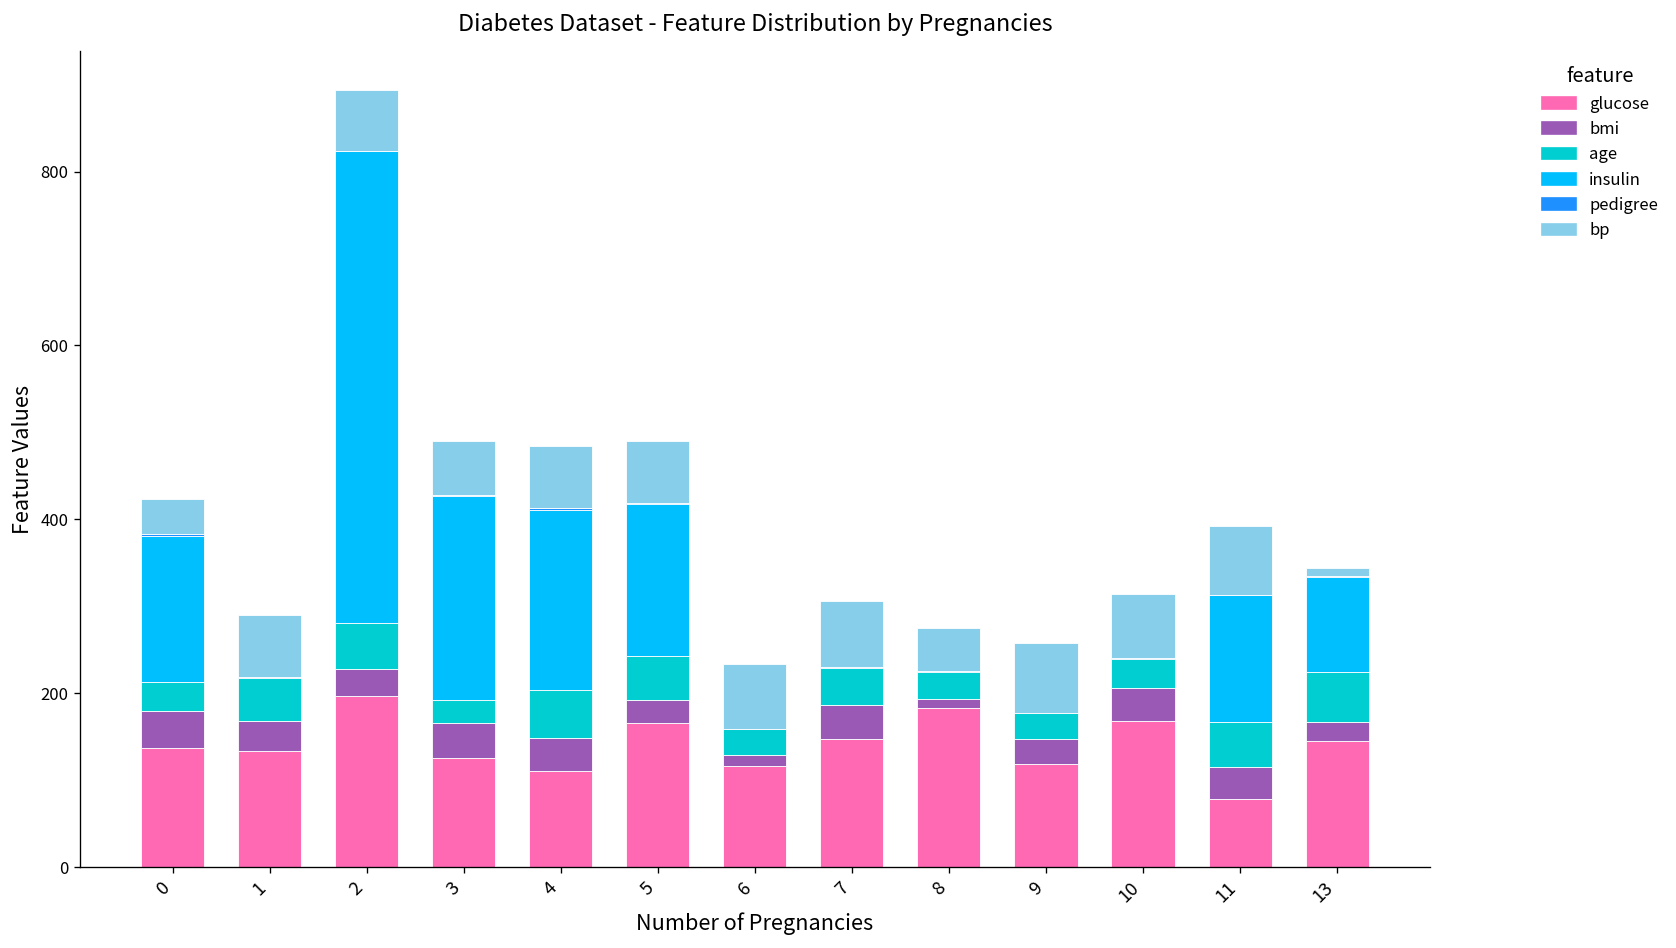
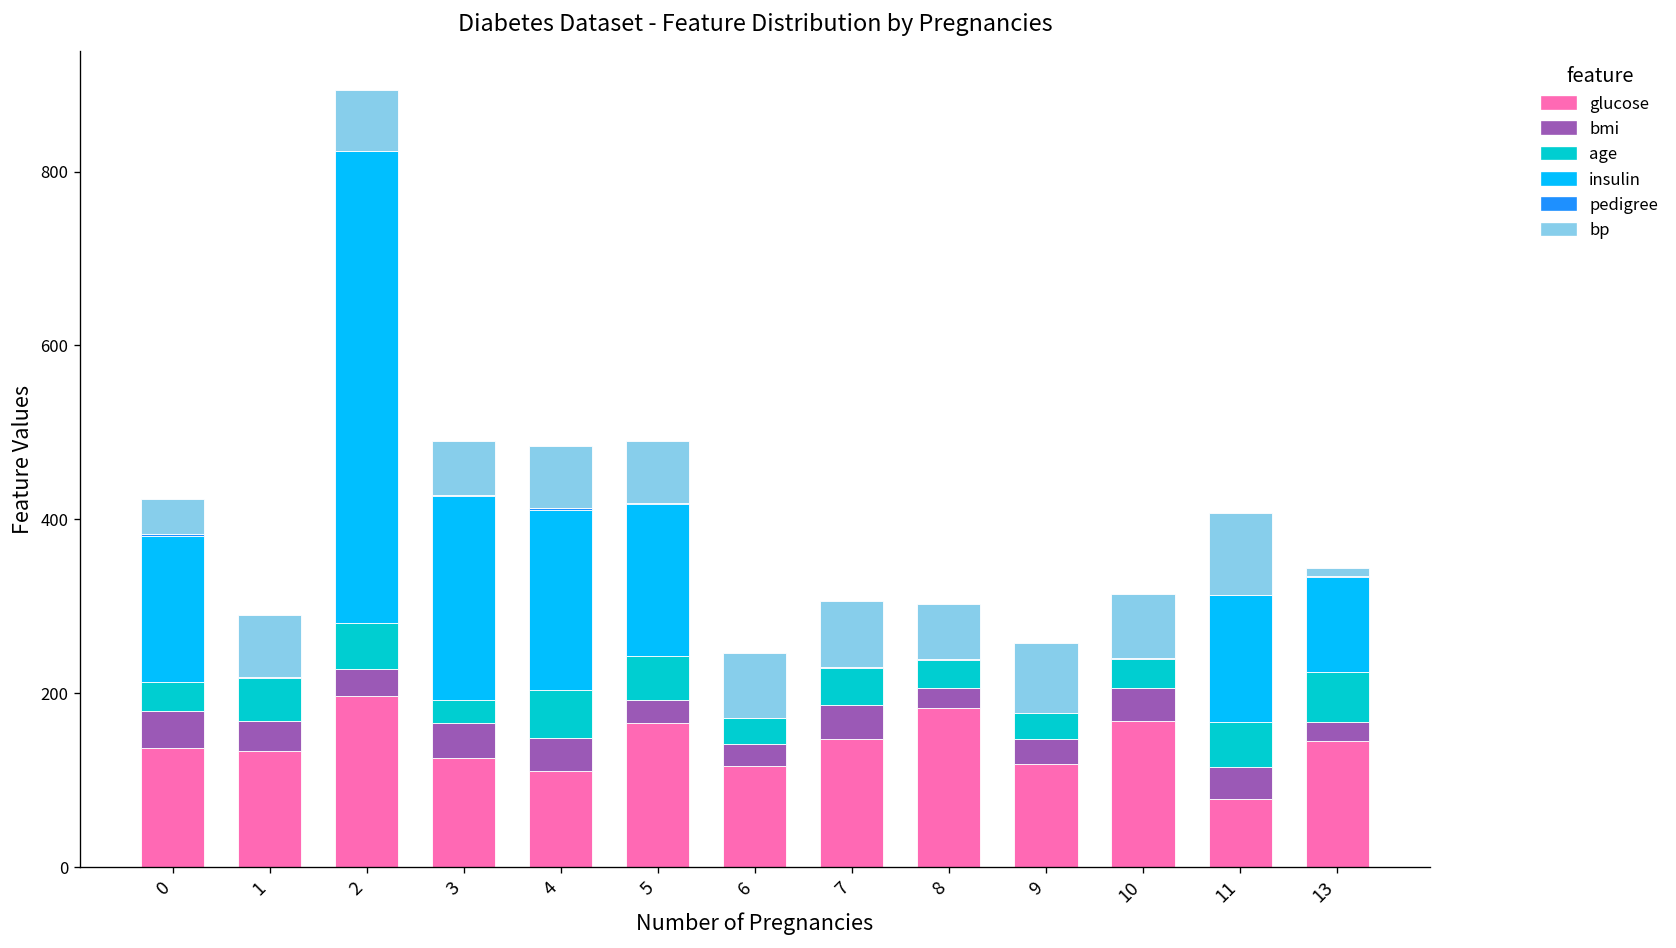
bmi, 6: 10 -> 30
bmi, 8: 10 -> 20
bp, 8: 50 -> 60
bp, 11: 80 -> 90
